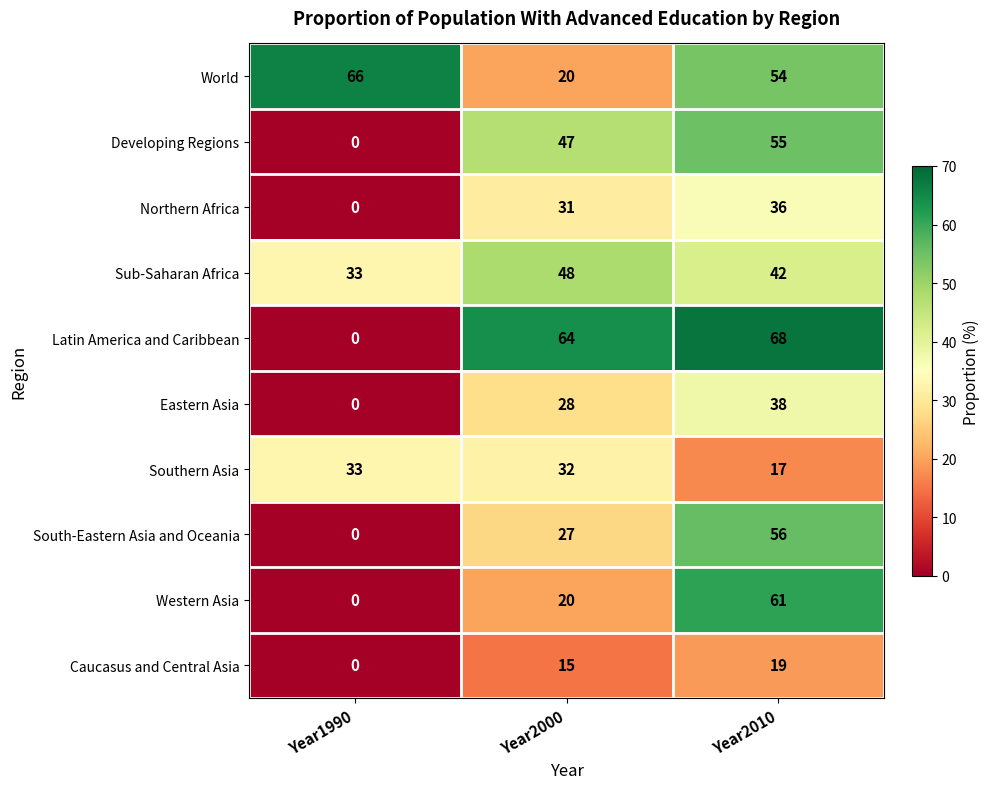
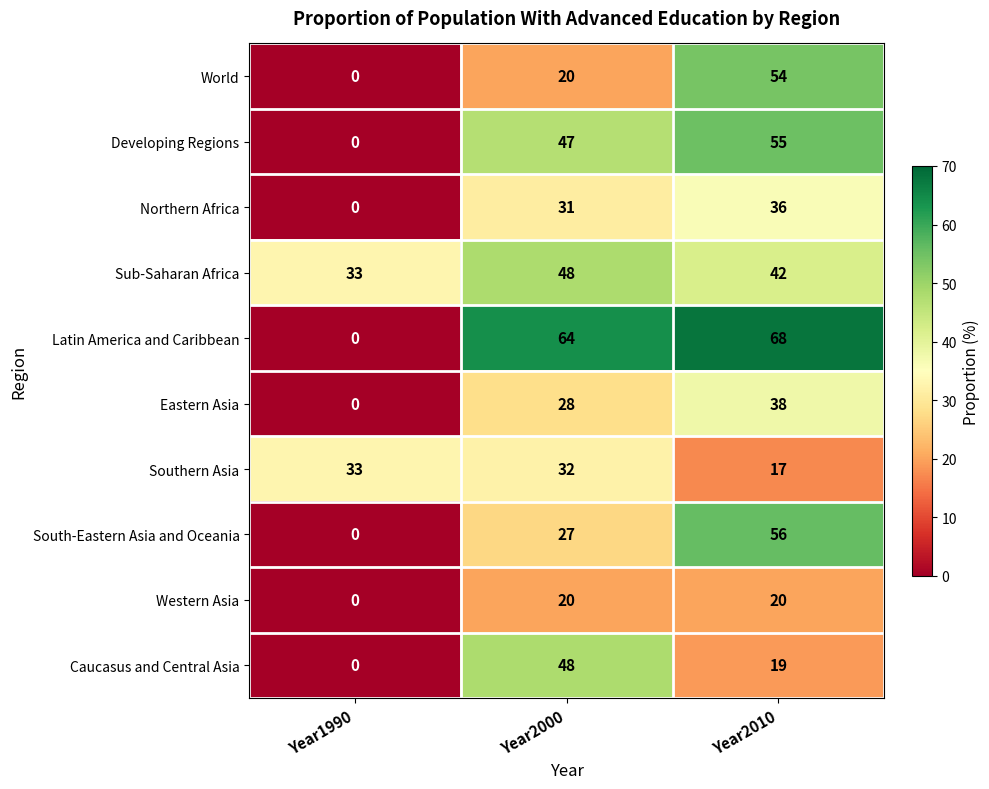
World, Year1990: 66 -> 0
Western Asia, Year2010: 61 -> 20
Caucasus and Central Asia, Year2000: 15 -> 48
